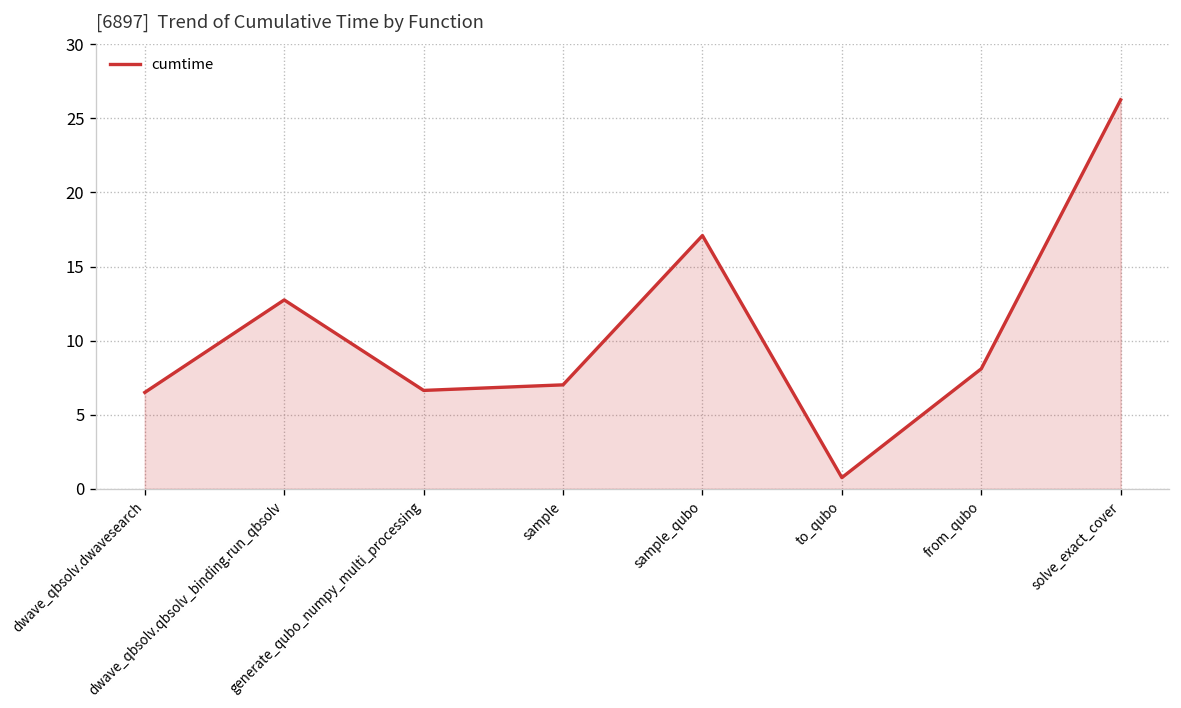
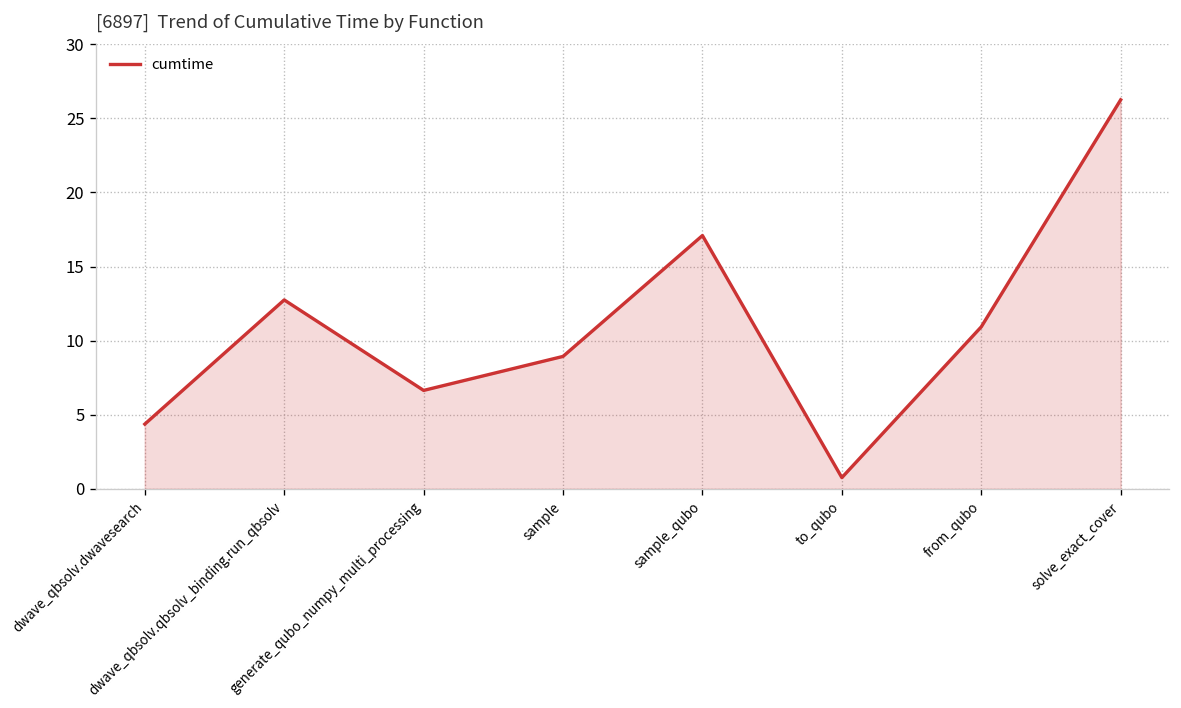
dwave_qbsolv.dwavesearch: 6.5 -> 4.4
sample: 7.0 -> 8.9
from_qubo: 8.1 -> 10.9
